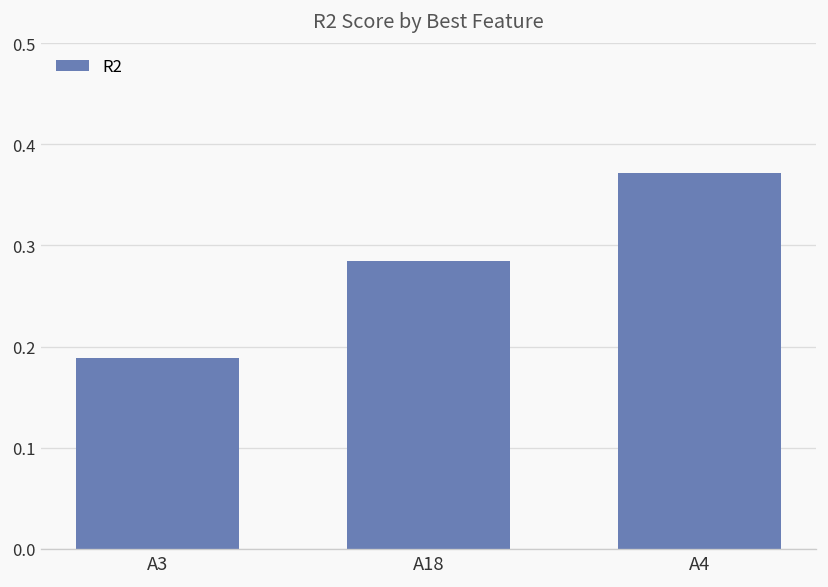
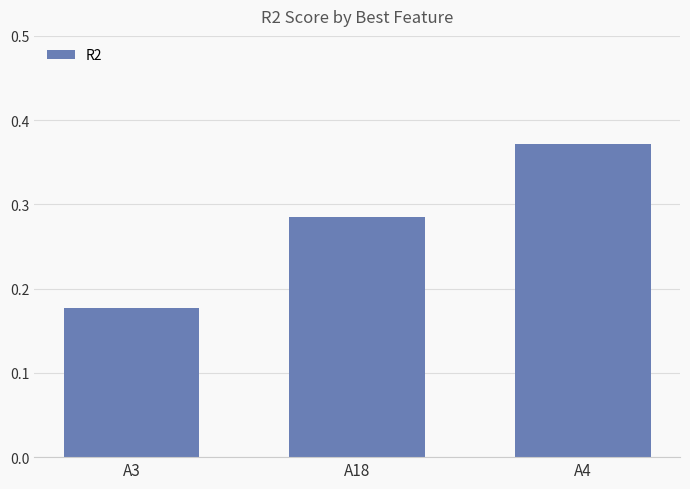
A3: 0.19 -> 0.18
